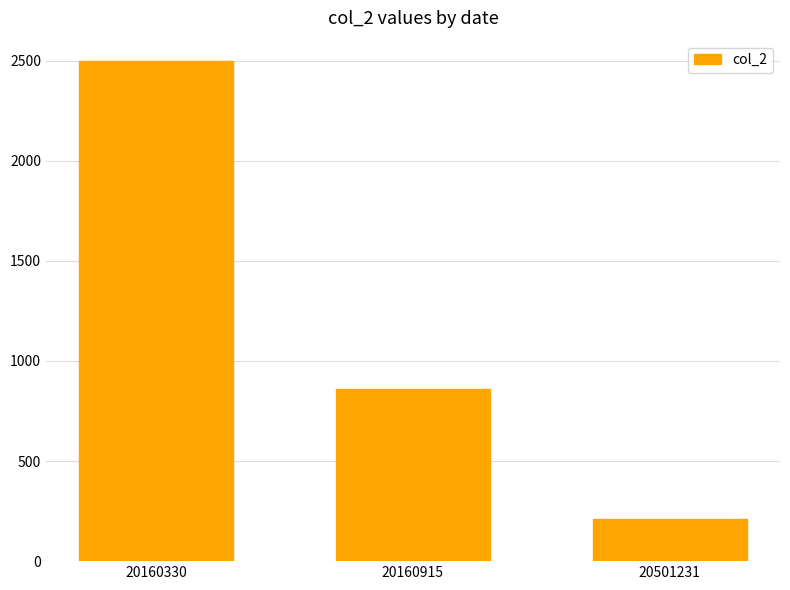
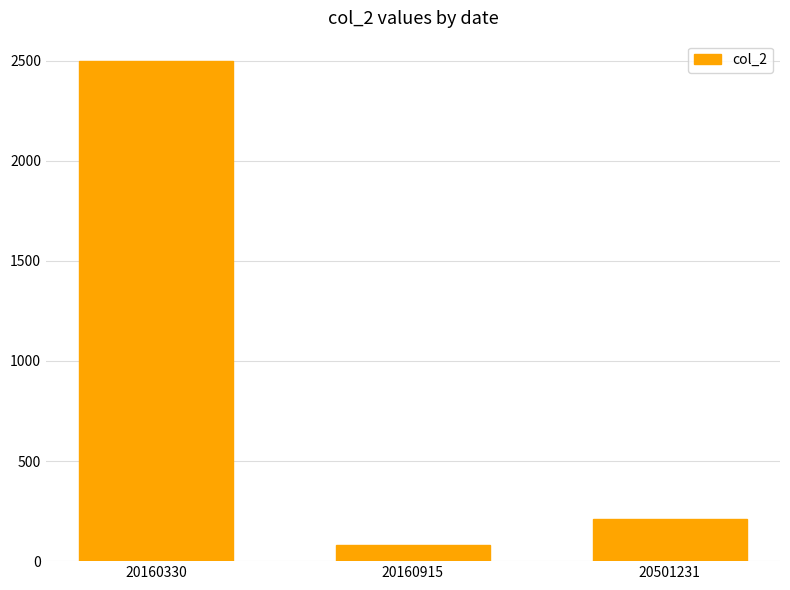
20160915: 860 -> 80
